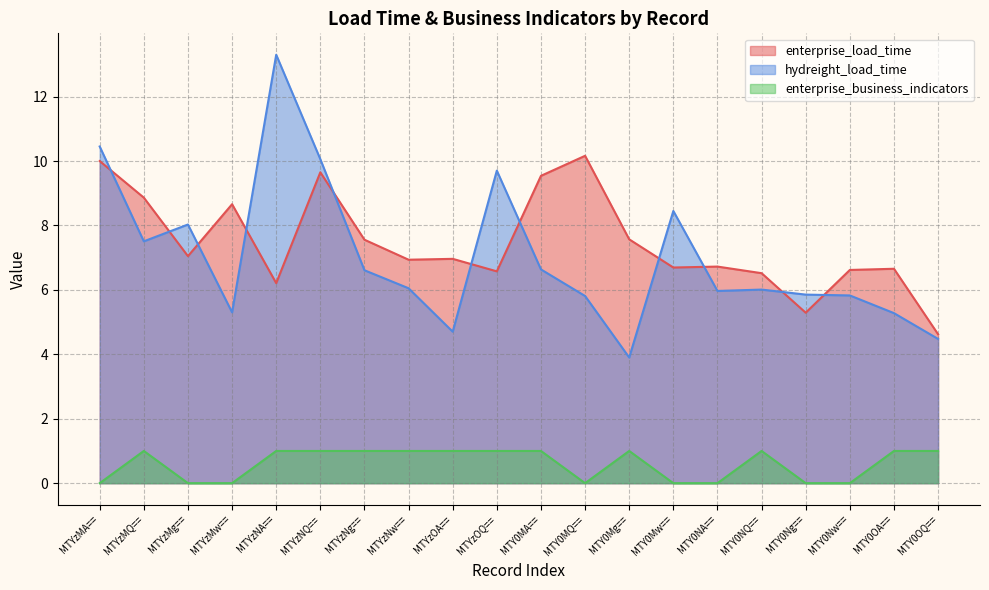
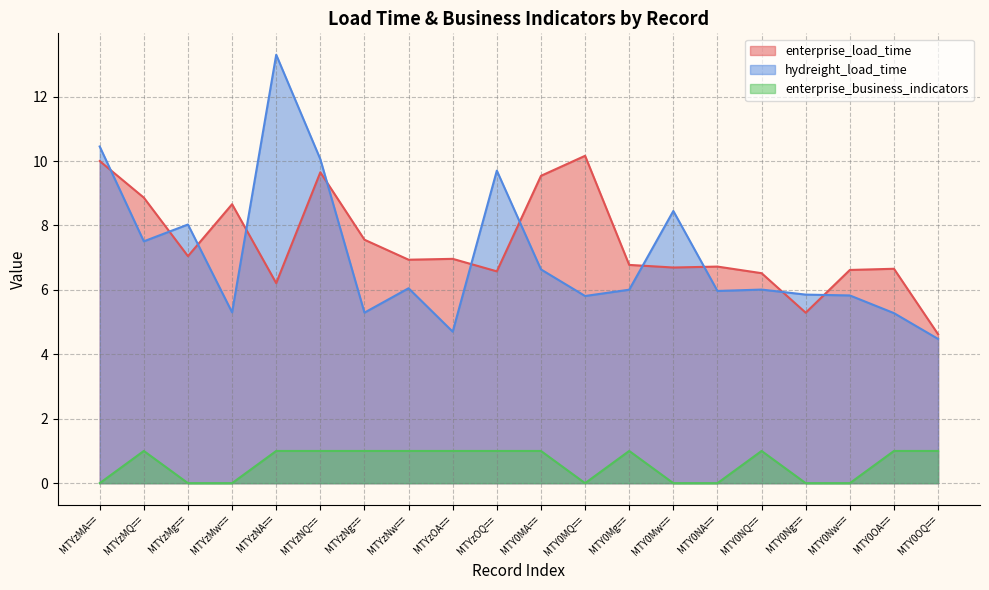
hydreight_load_time, MTYzNg==: 6.6 -> 5.3
enterprise_load_time, MTY0Mg==: 7.6 -> 6.8
hydreight_load_time, MTY0Mg==: 3.9 -> 6.0
